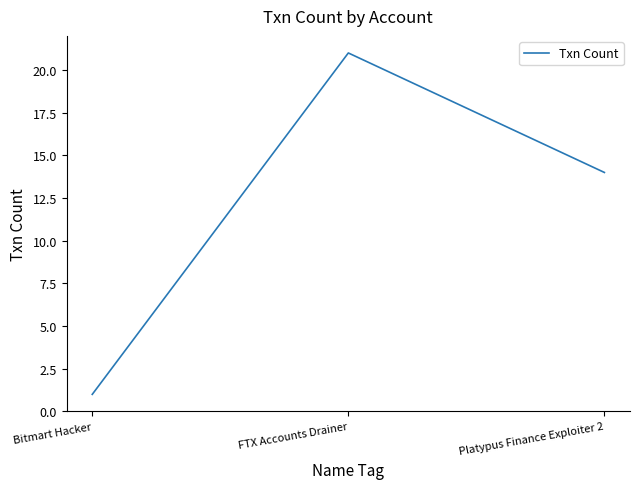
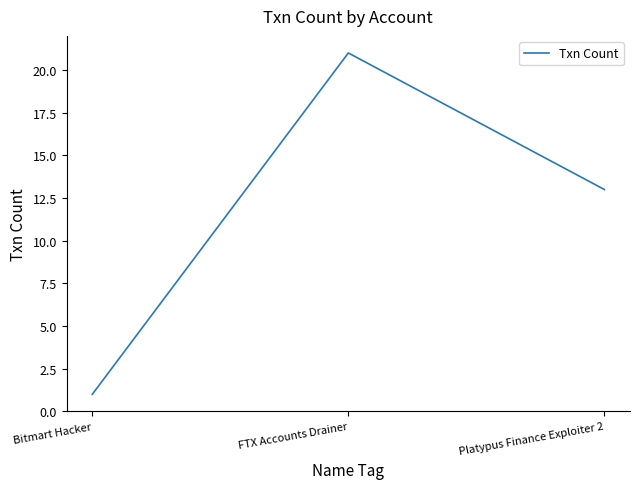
Platypus Finance Exploiter 2: 14 -> 13
